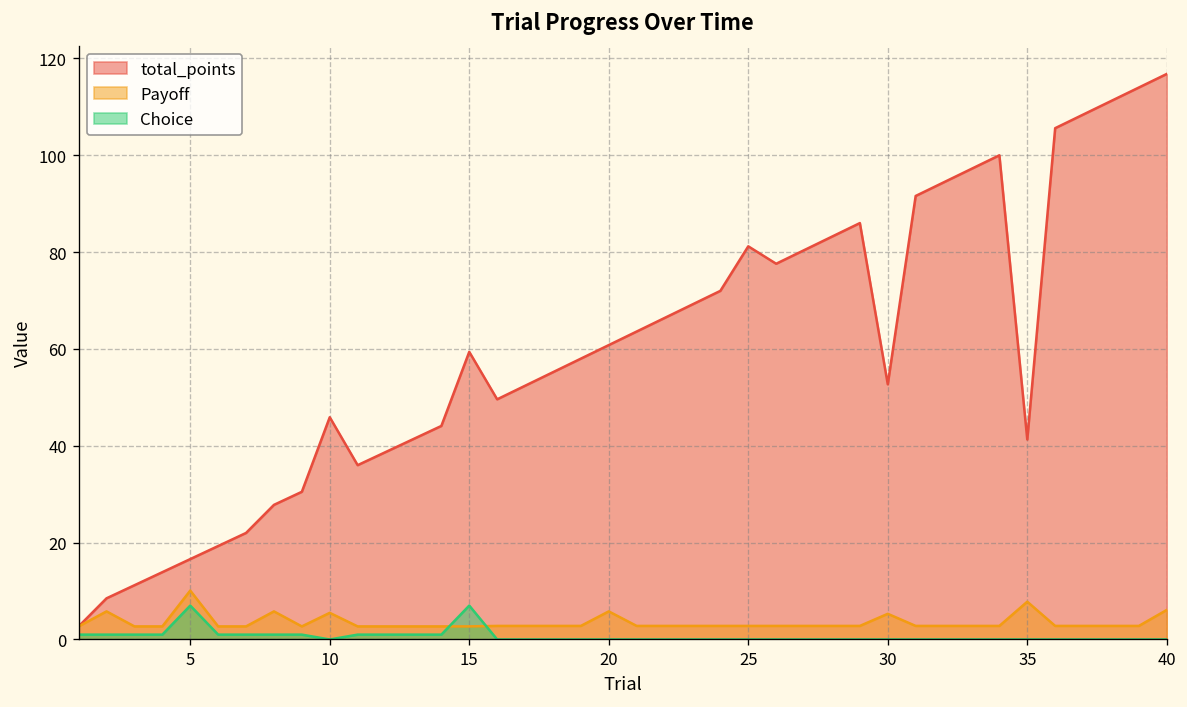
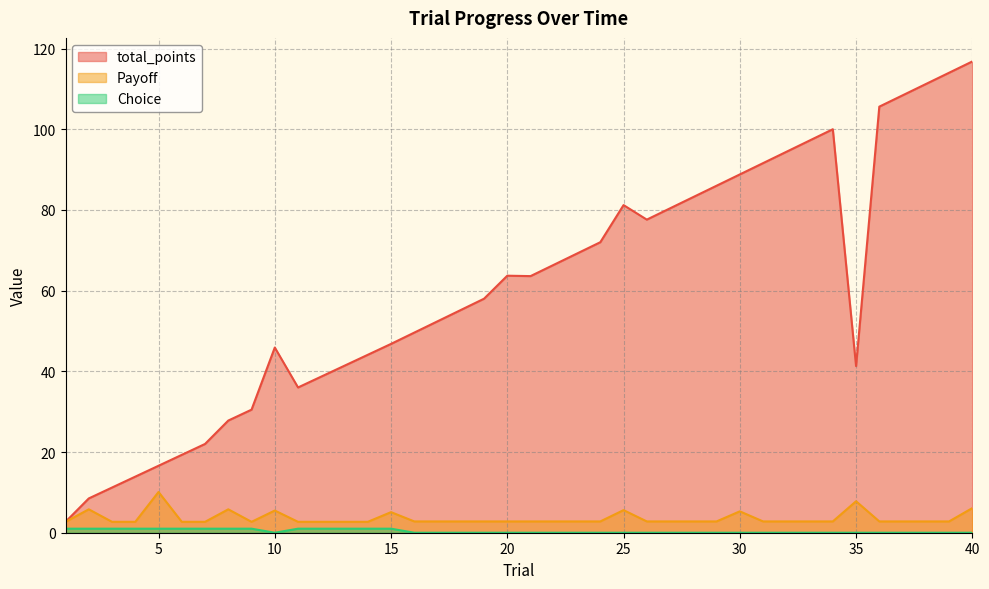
Choice, 5: 7 -> 1
total_points, 15: 59 -> 47
Payoff, 15: 3 -> 5
Choice, 15: 7 -> 1
total_points, 20: 61 -> 64
Payoff, 20: 6 -> 3
Payoff, 25: 3 -> 6
total_points, 30: 53 -> 89
